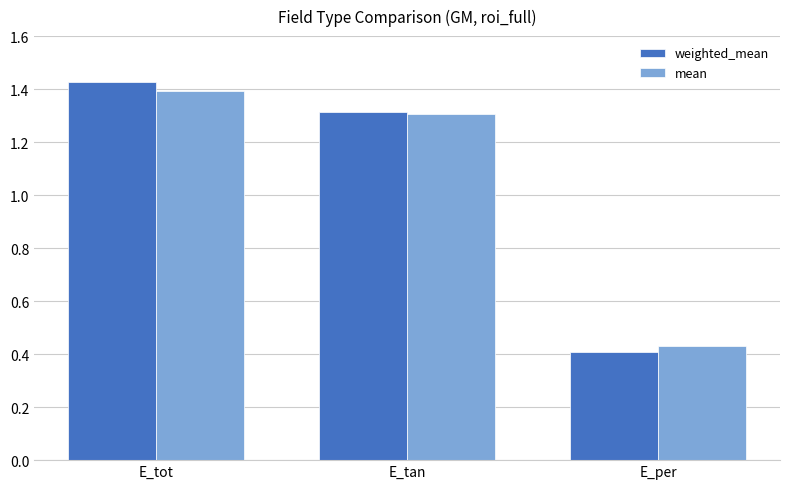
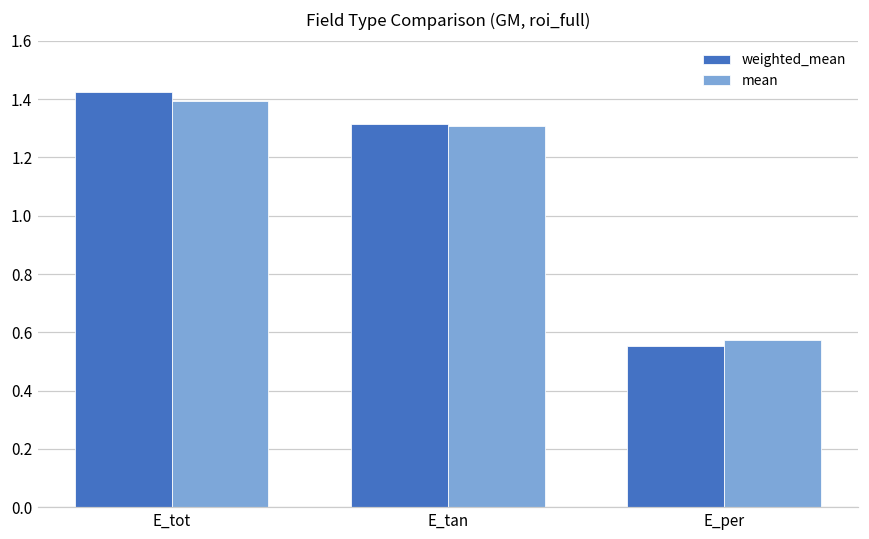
weighted_mean, E_per: 0.41 -> 0.55
mean, E_per: 0.43 -> 0.57
